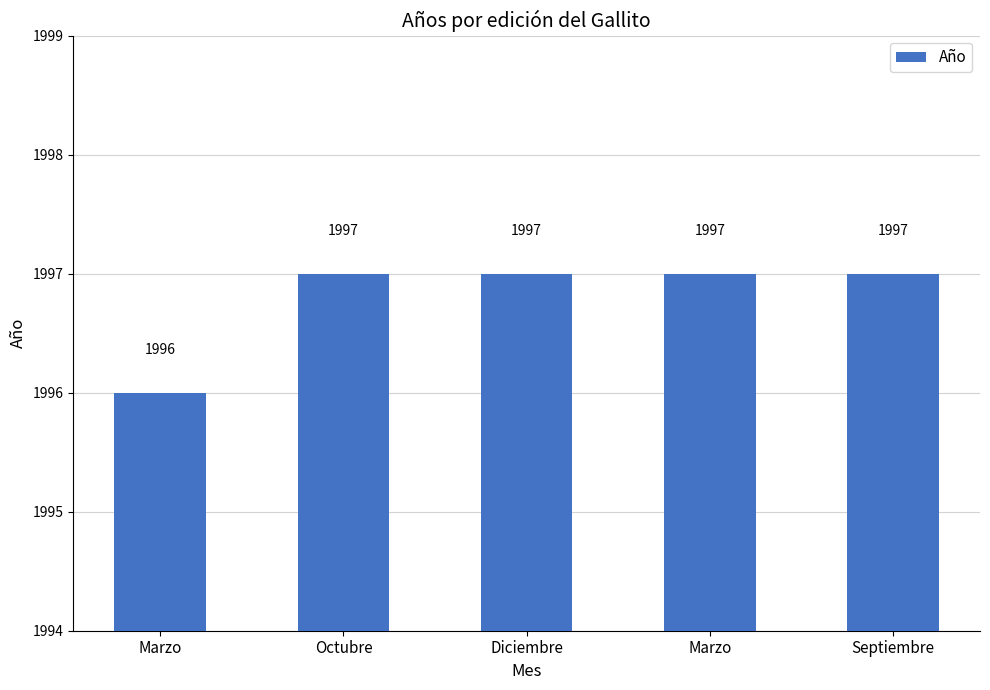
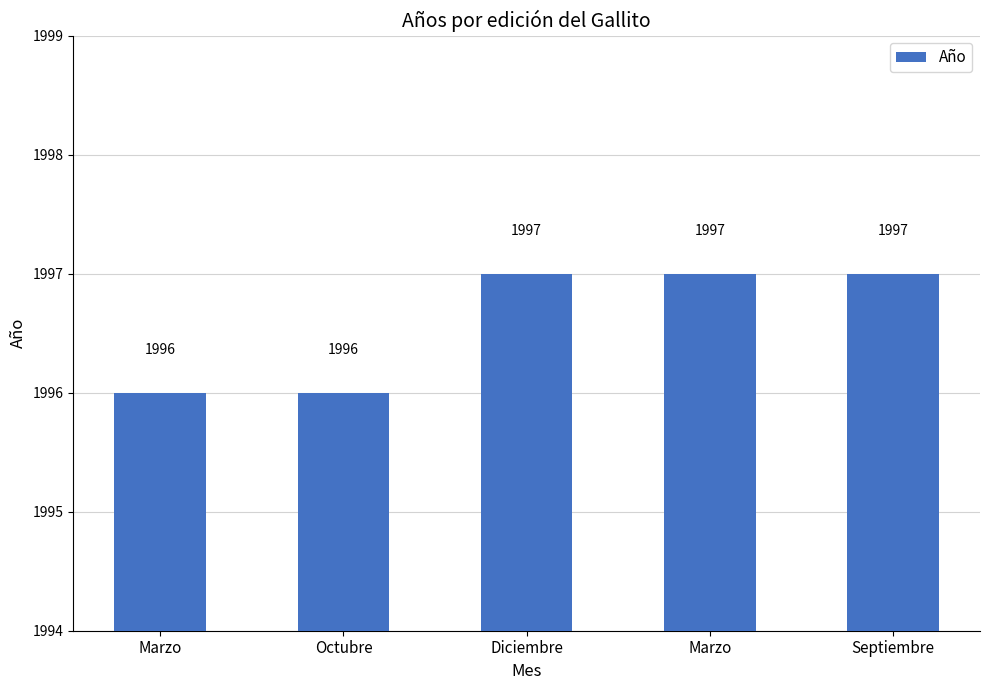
Octubre: 1997 -> 1996
